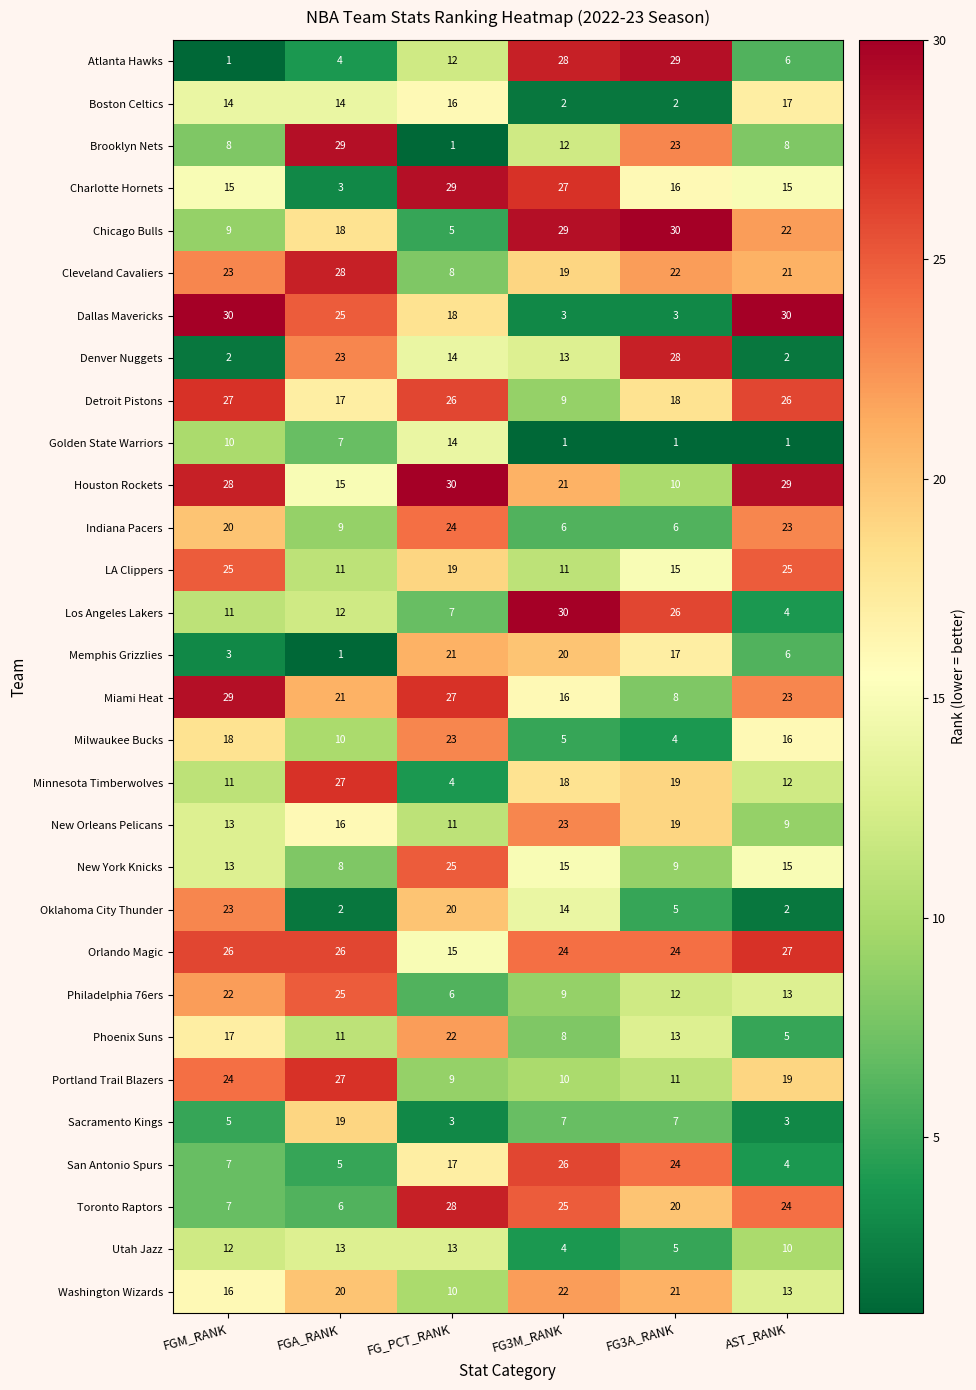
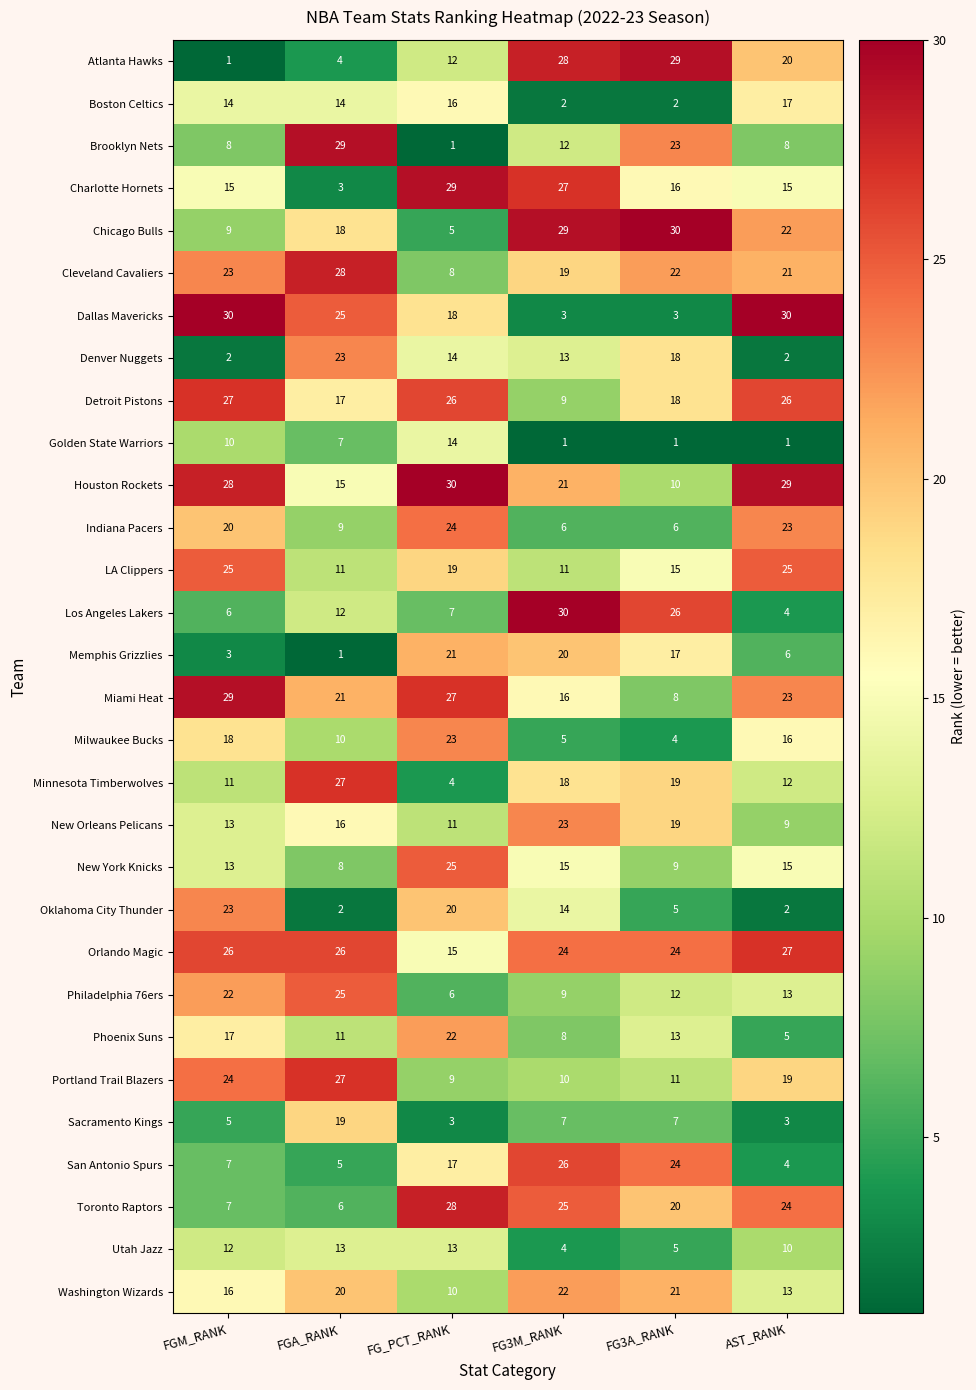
Atlanta Hawks, AST_RANK: 6 -> 20
Denver Nuggets, FG3A_RANK: 28 -> 18
Los Angeles Lakers, FGM_RANK: 11 -> 6
